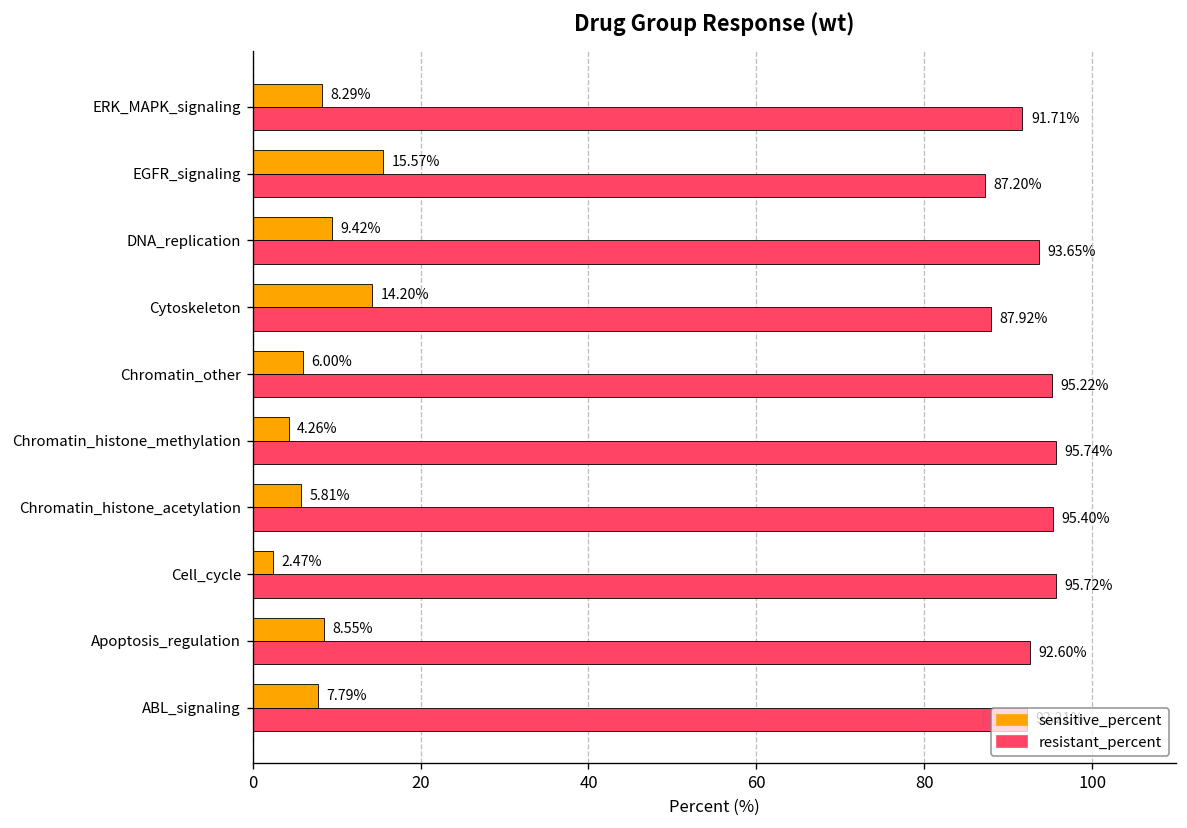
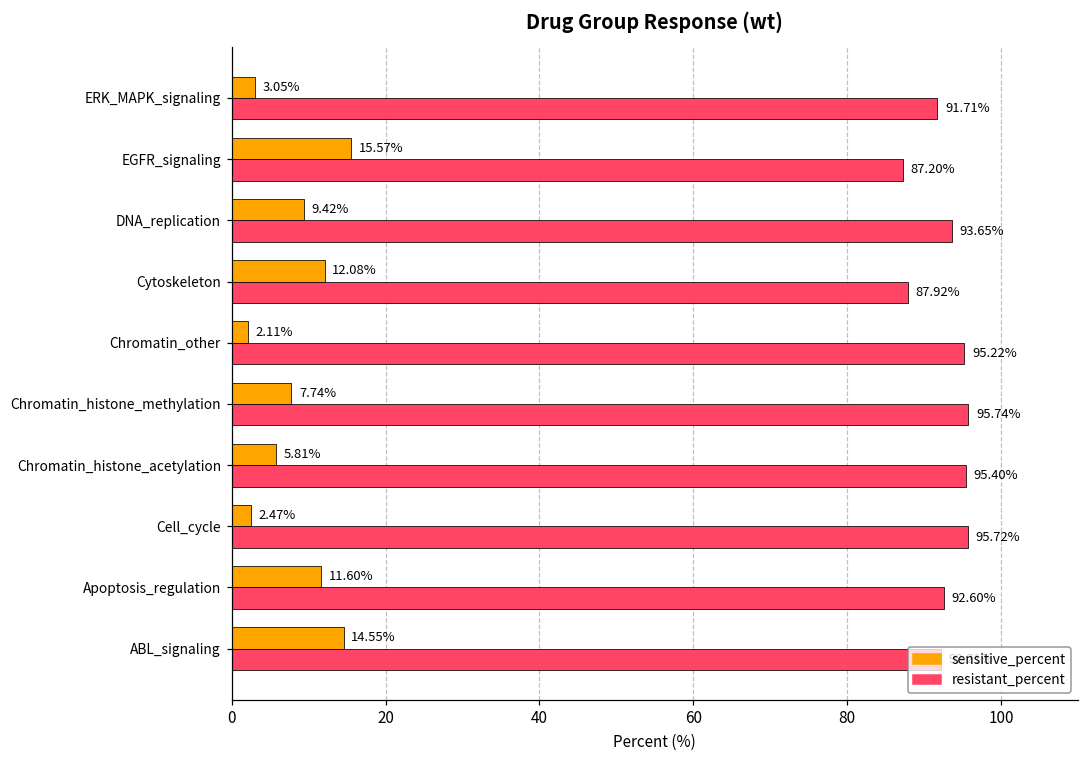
sensitive_percent, ERK_MAPK_signaling: 8.29% -> 3.05%
sensitive_percent, Cytoskeleton: 14.20% -> 12.08%
sensitive_percent, Chromatin_other: 6.00% -> 2.11%
sensitive_percent, Chromatin_histone_methylation: 4.26% -> 7.74%
sensitive_percent, Apoptosis_regulation: 8.55% -> 11.60%
sensitive_percent, ABL_signaling: 7.79% -> 14.55%
